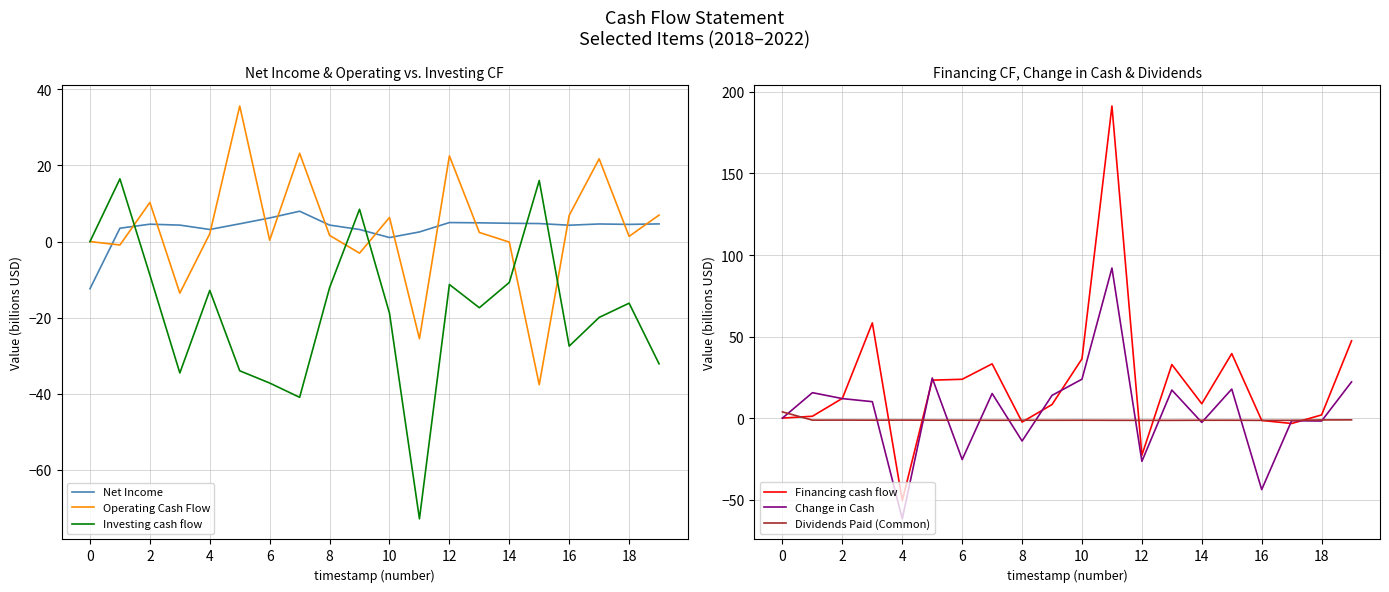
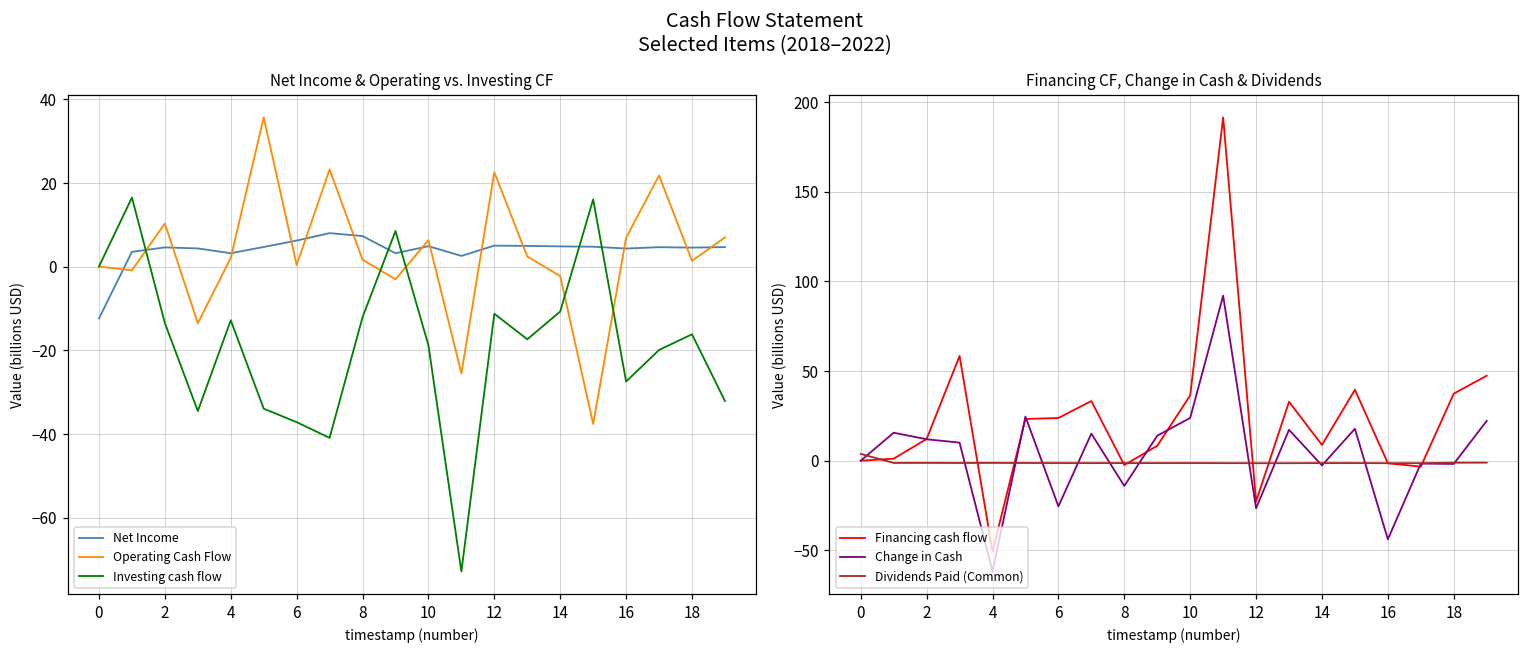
Net Income & Operating vs. Investing CF, Investing cash flow, 2: -9 -> -14
Net Income & Operating vs. Investing CF, Net Income, 8: 4 -> 7
Net Income & Operating vs. Investing CF, Net Income, 10: 1 -> 5
Net Income & Operating vs. Investing CF, Operating Cash Flow, 14: 0 -> -2
Financing CF, Change in Cash & Dividends, Financing cash flow, 18: 2 -> 37
